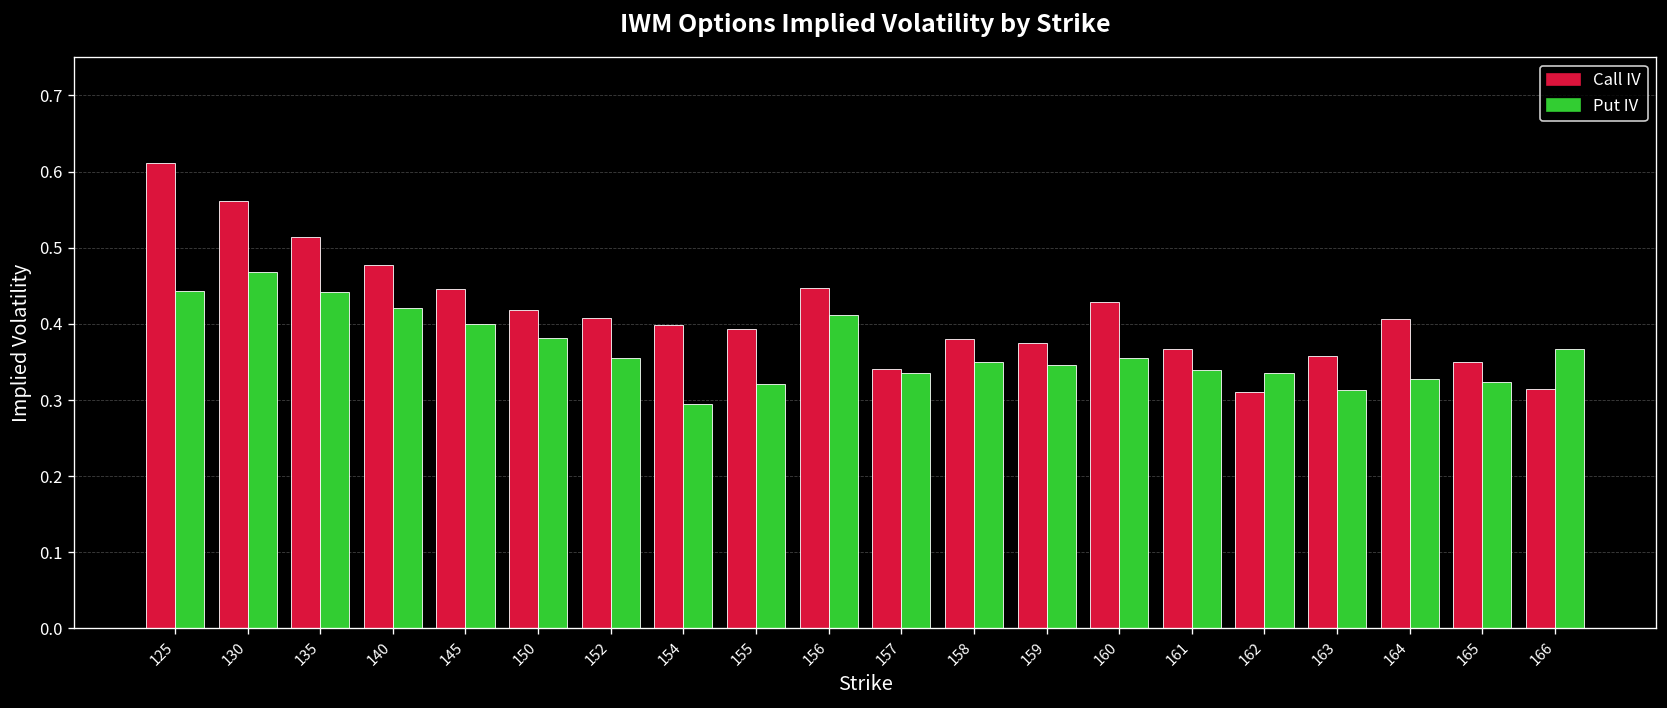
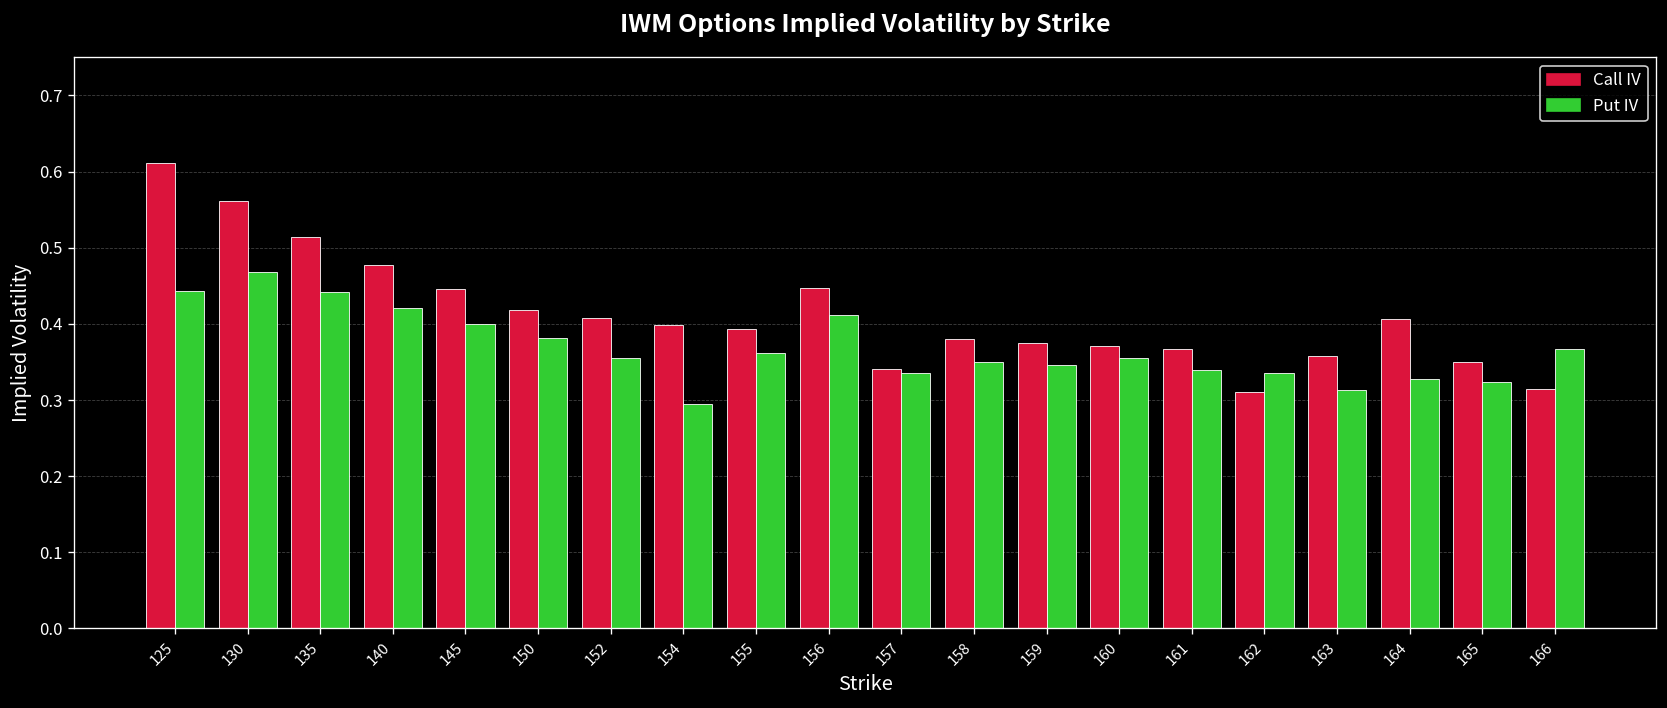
Put IV, 155: 0.32 -> 0.36
Call IV, 160: 0.43 -> 0.37
